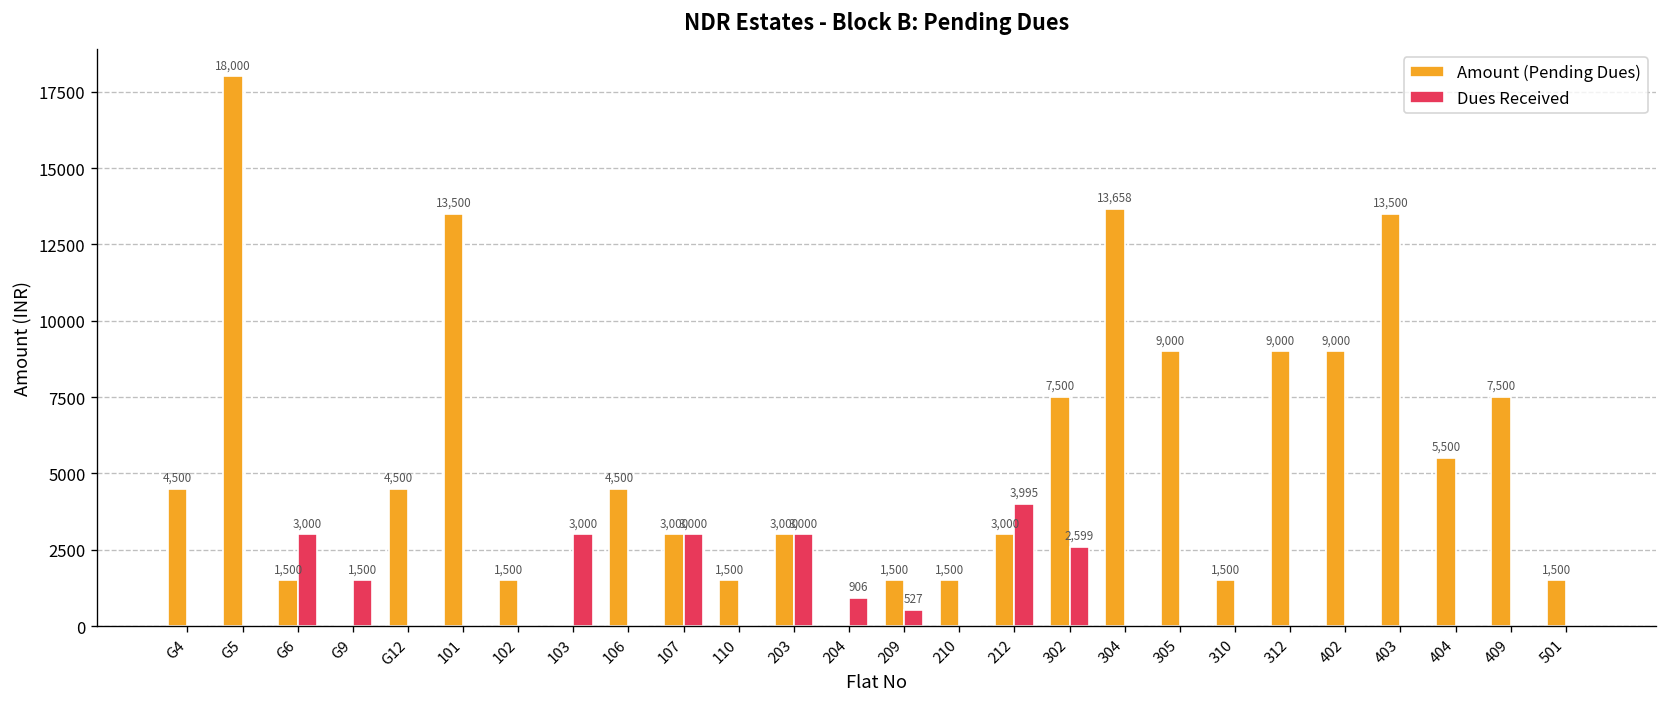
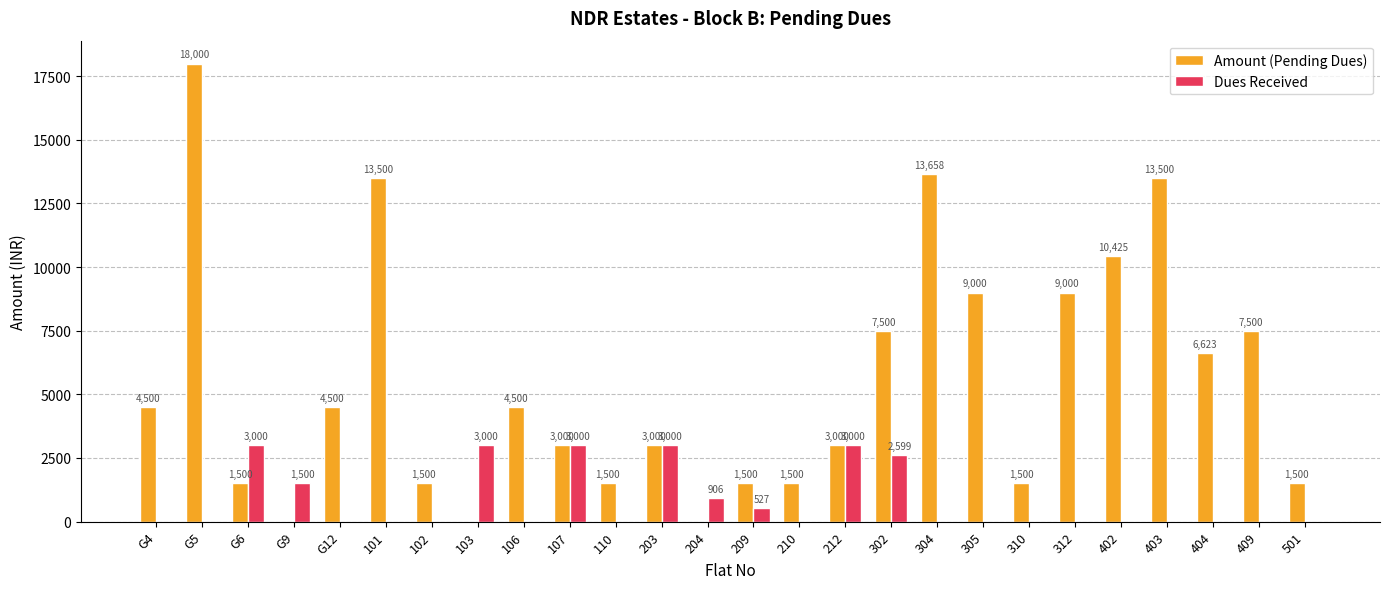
Dues Received, 212: 3,995 -> 3,000
Amount (Pending Dues), 402: 9,000 -> 10,425
Amount (Pending Dues), 404: 5,500 -> 6,623
